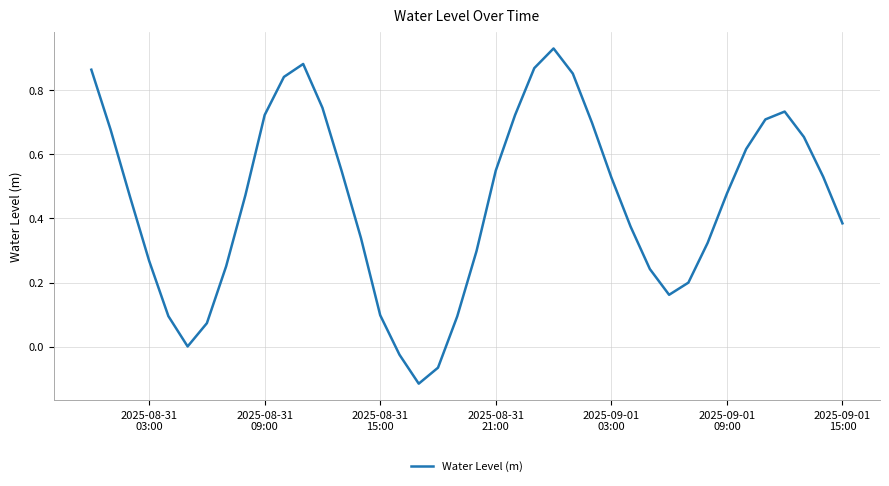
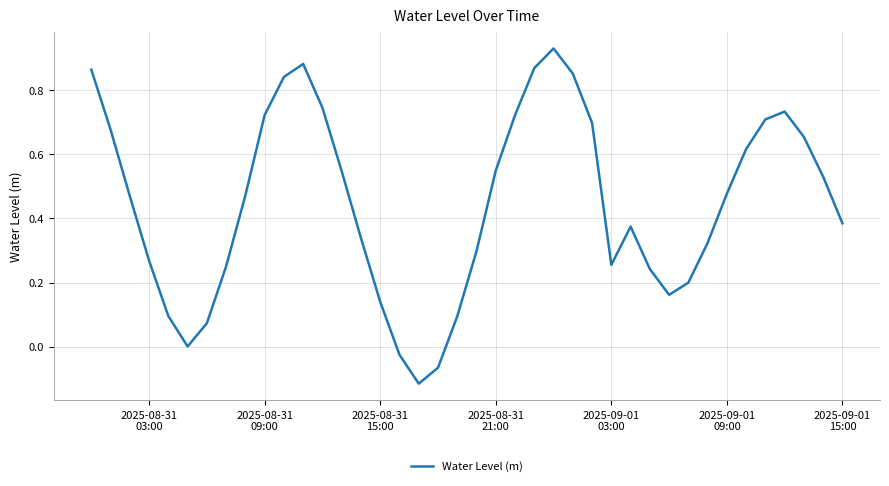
2025-08-31 15:00: 0.10 -> 0.14
2025-09-01 03:00: 0.53 -> 0.26
